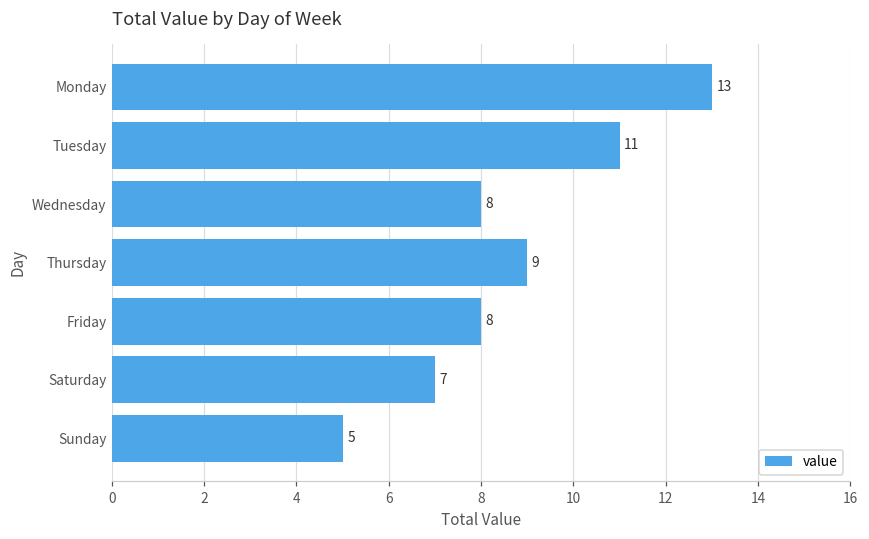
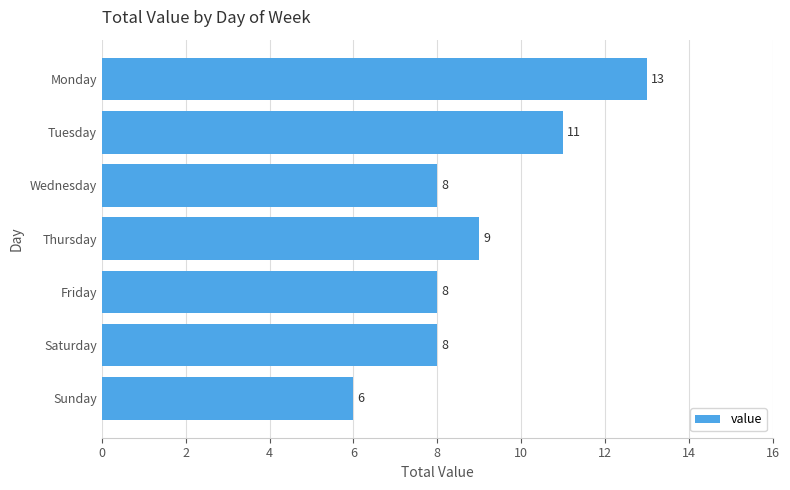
Saturday: 7 -> 8
Sunday: 5 -> 6
